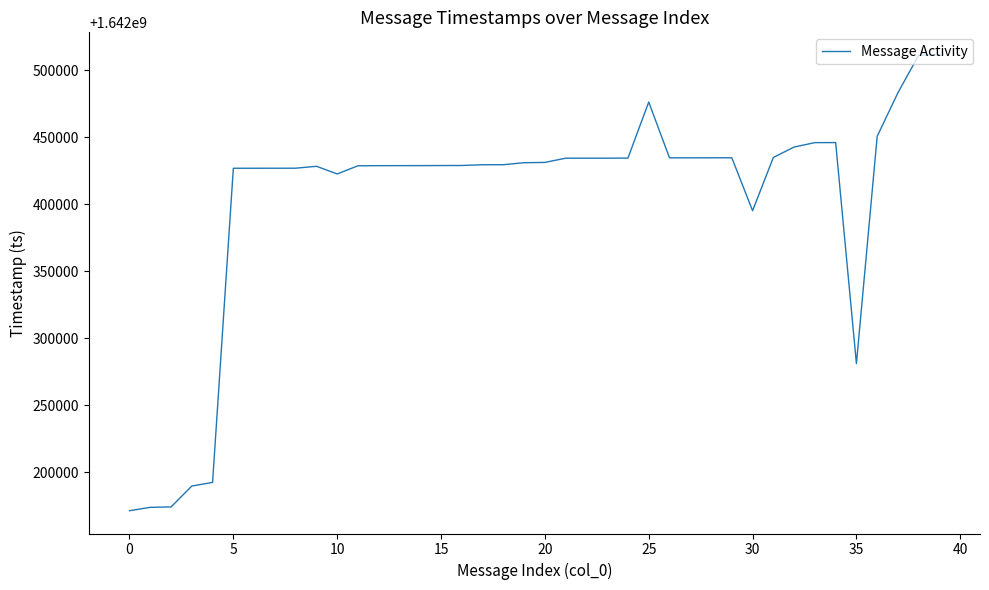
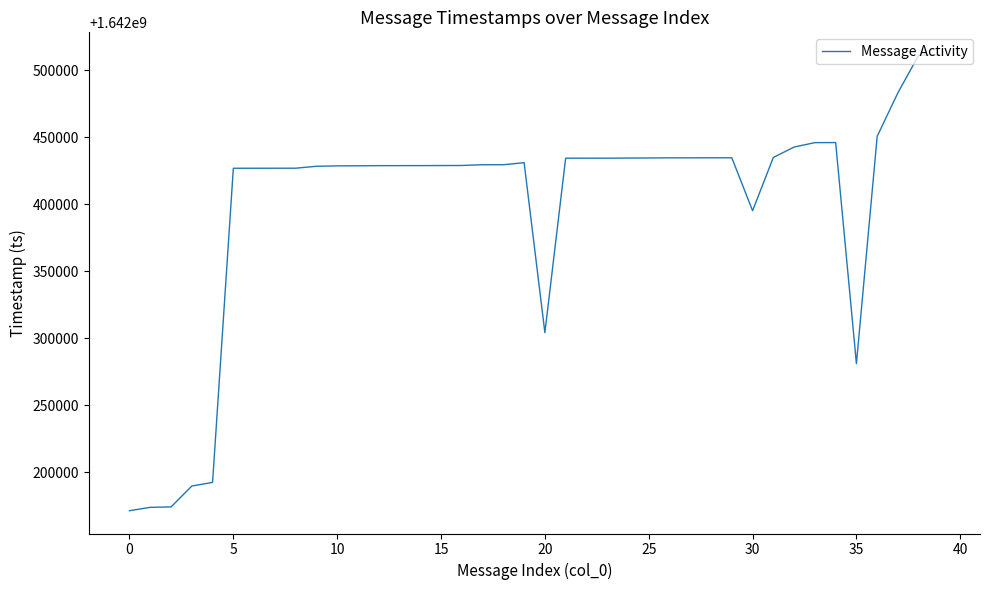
10: 1642423000 -> 1642429000
20: 1642431000 -> 1642304000
25: 1642476000 -> 1642435000
